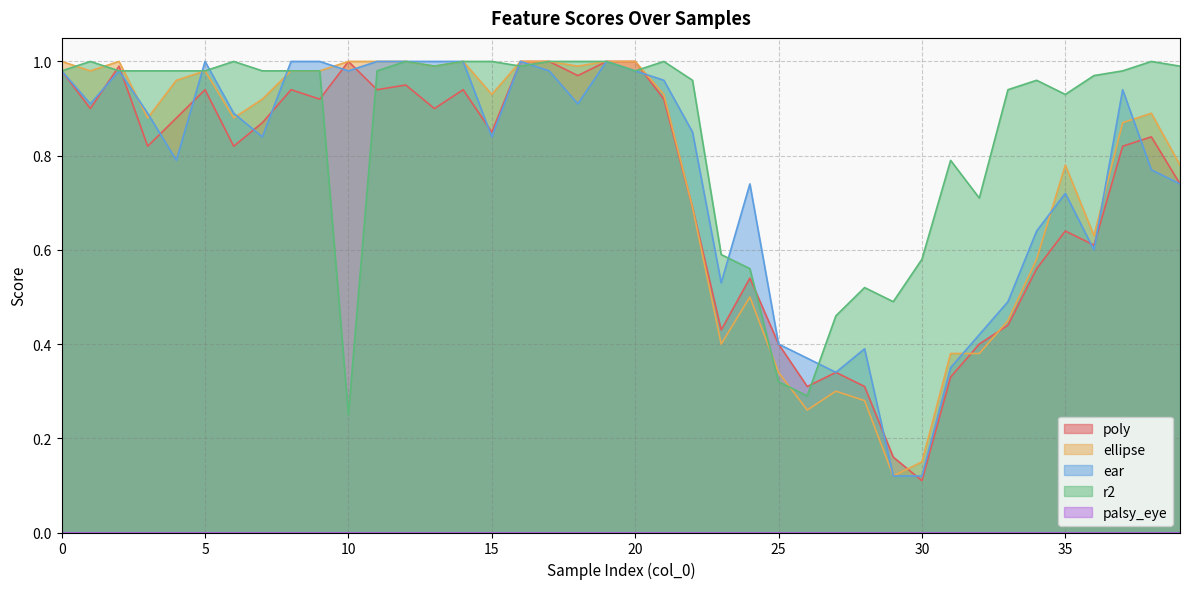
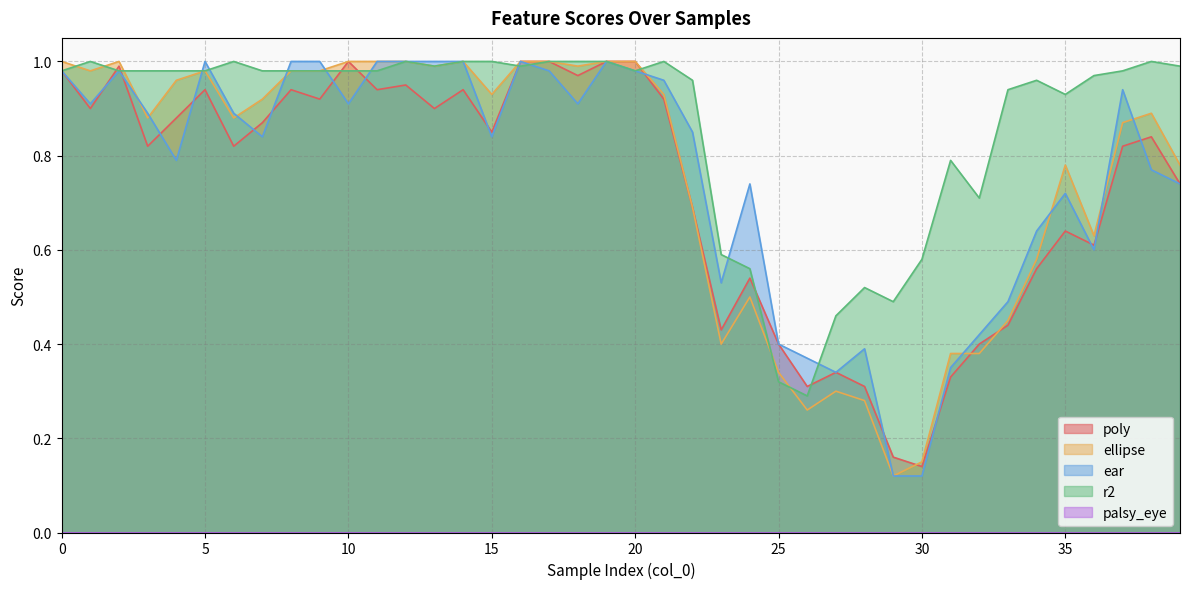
ear, 10: 0.98 -> 0.91
r2, 10: 0.25 -> 0.98
poly, 30: 0.11 -> 0.14
